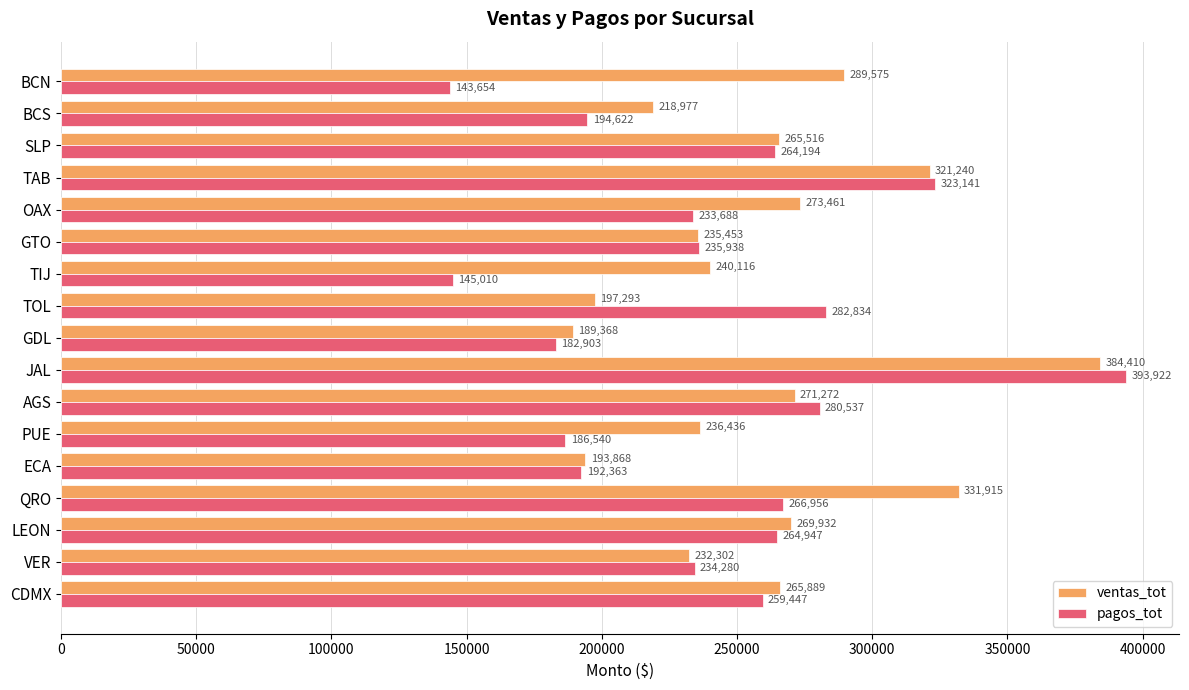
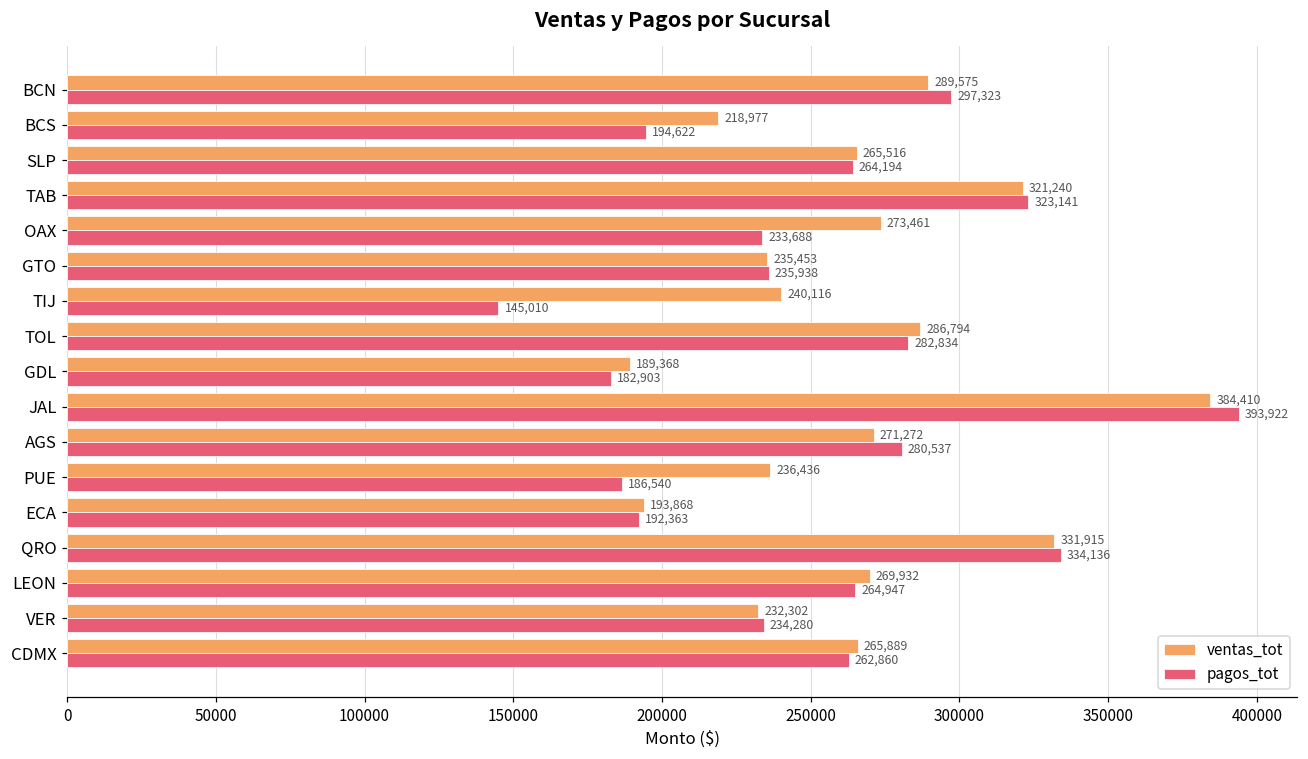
pagos_tot, BCN: 143,654 -> 297,323
ventas_tot, TOL: 197,293 -> 286,794
pagos_tot, QRO: 266,956 -> 334,136
pagos_tot, CDMX: 259,447 -> 262,860
